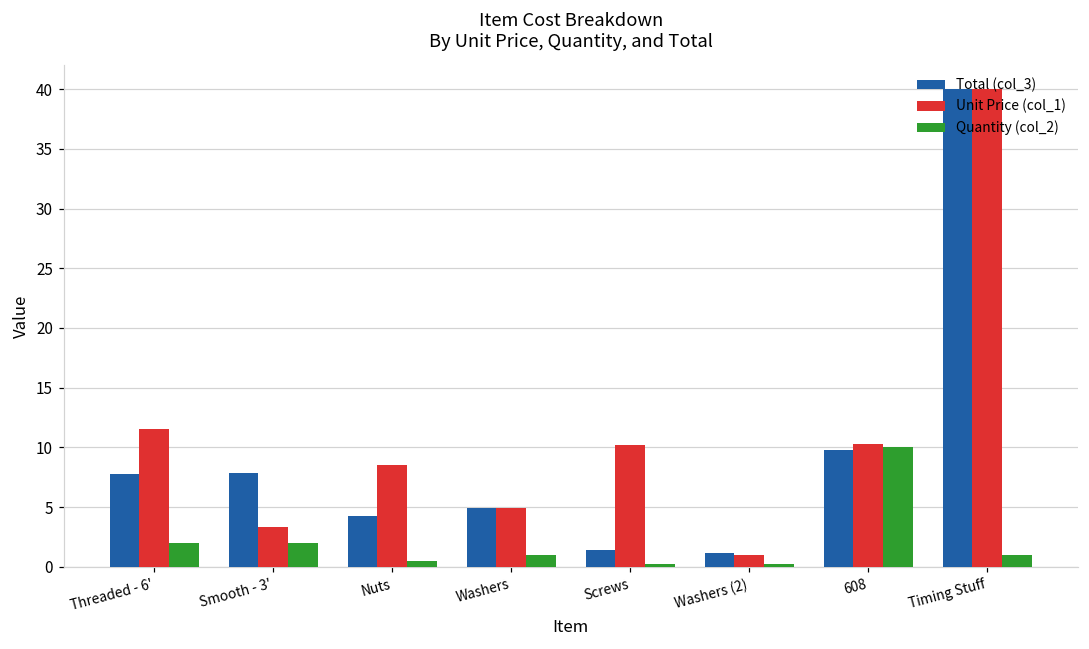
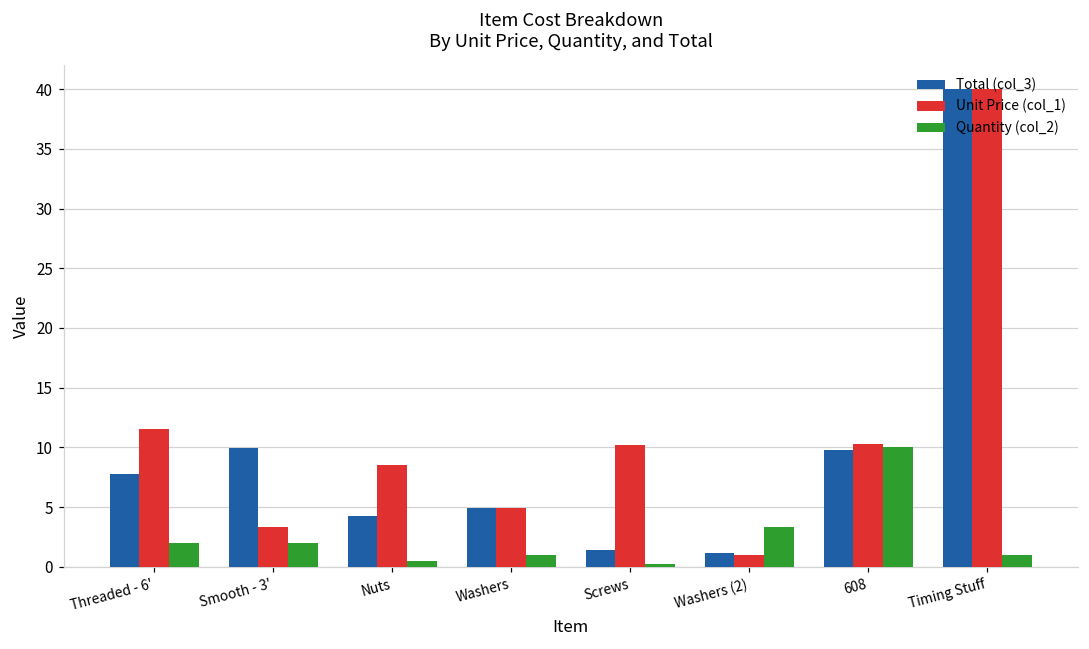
Total (col_3), Smooth - 3': 7.9 -> 10.0
Quantity (col_2), Washers (2): 0.3 -> 3.4
